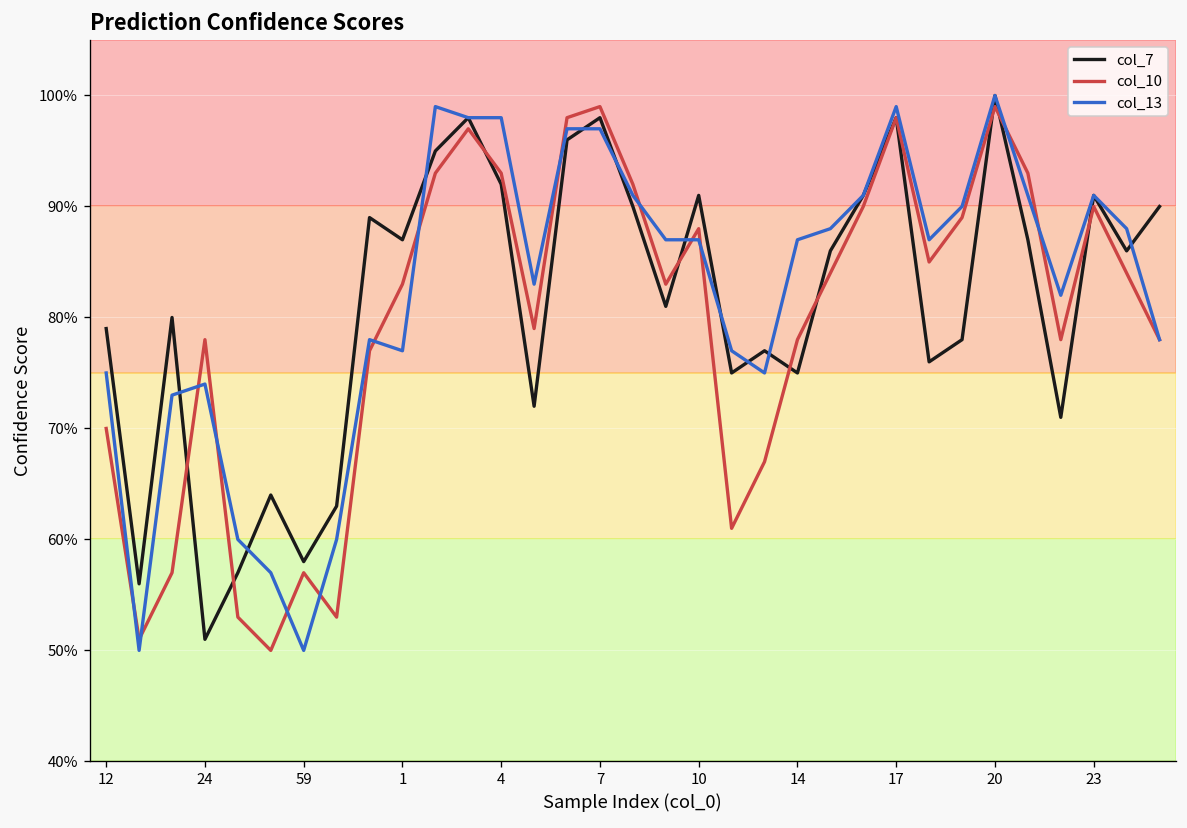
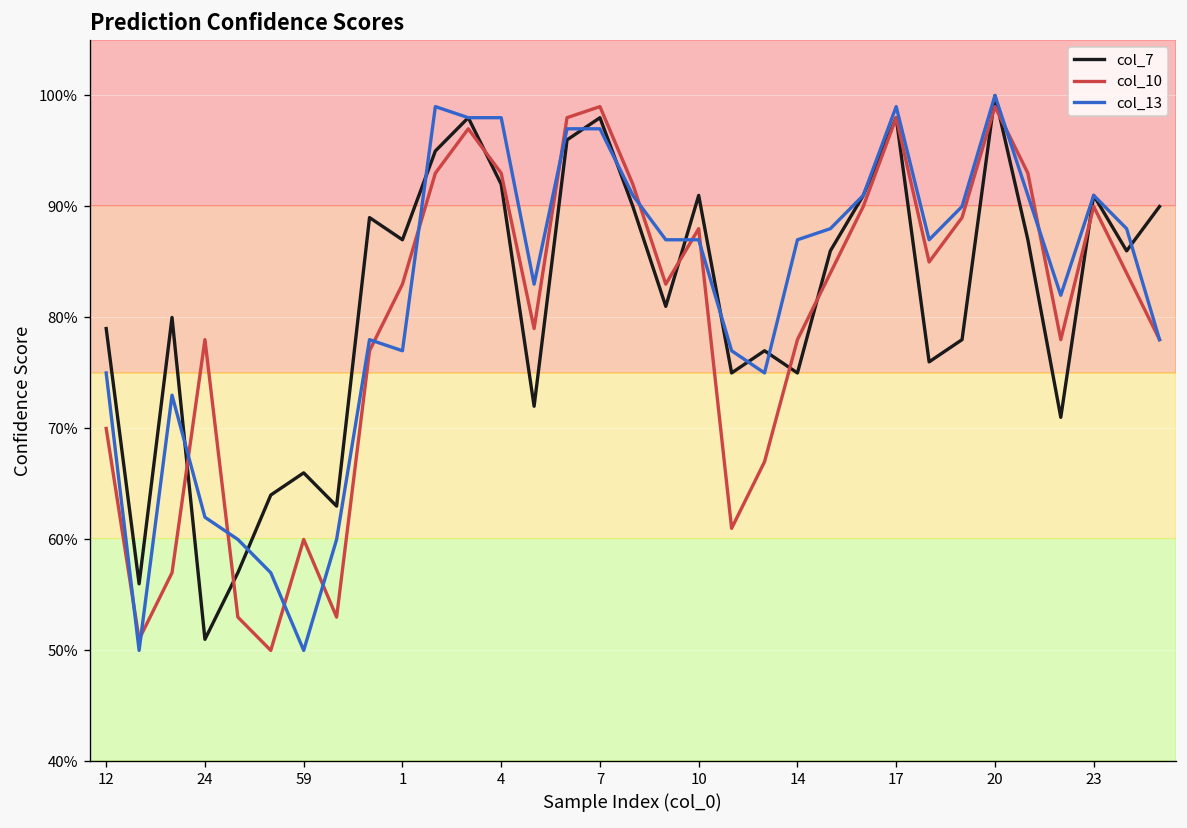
col_13, 24: 74% -> 62%
col_7, 59: 58% -> 66%
col_10, 59: 57% -> 60%
